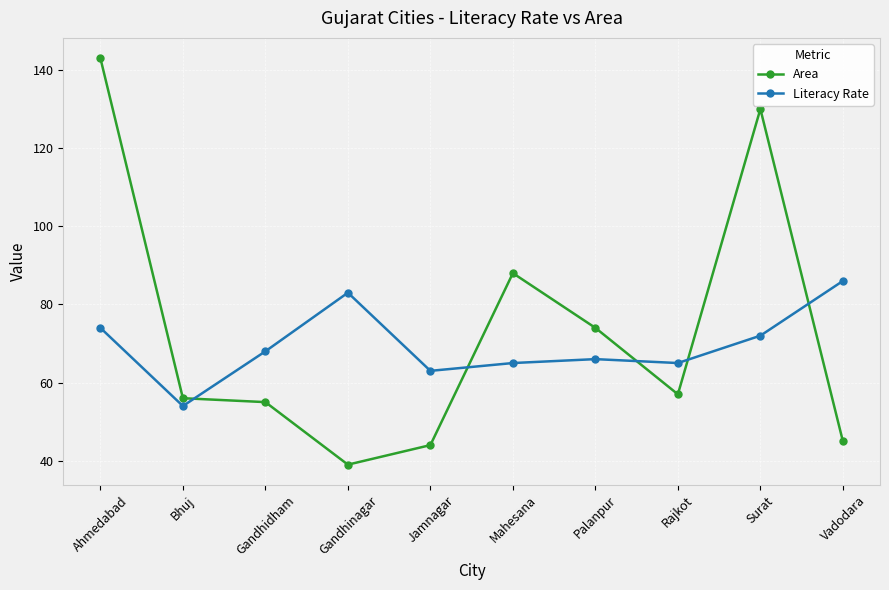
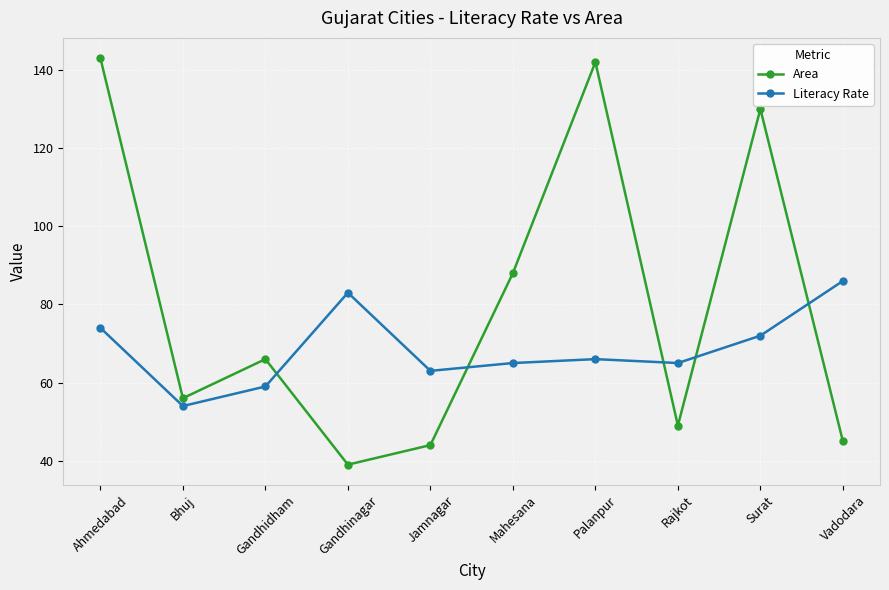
Area, Gandhidham: 55 -> 66
Literacy Rate, Gandhidham: 68 -> 59
Area, Palanpur: 74 -> 142
Area, Rajkot: 57 -> 49
